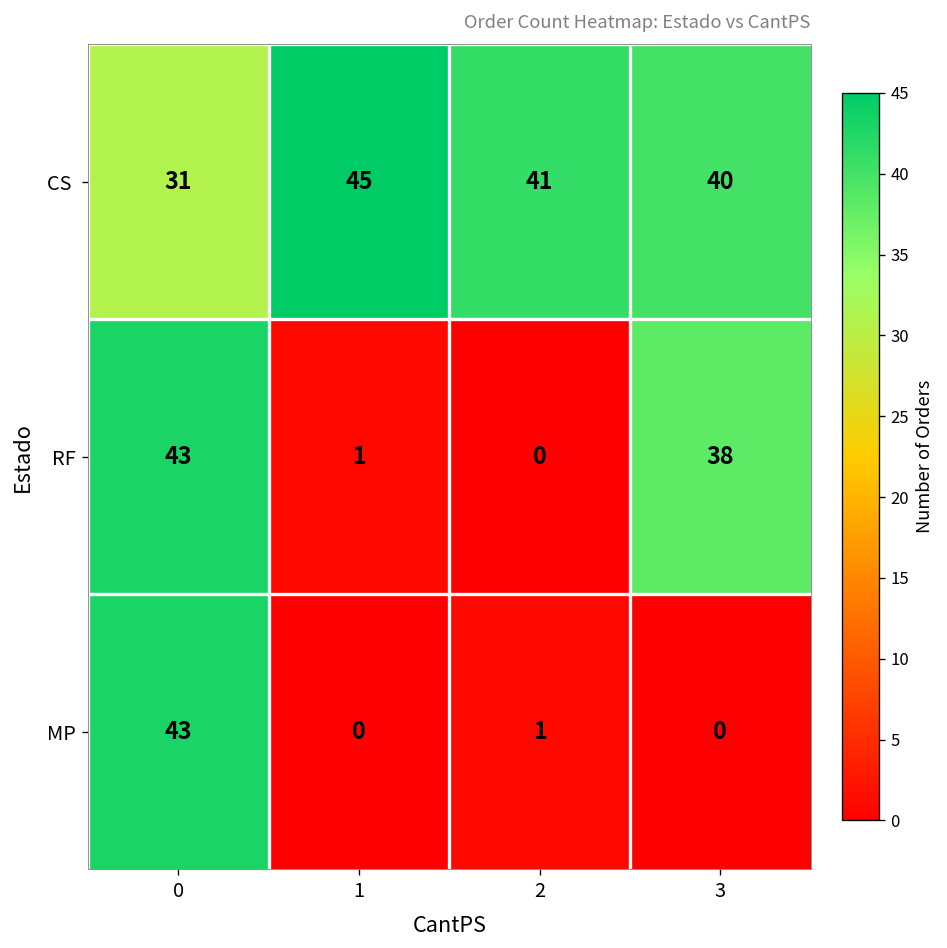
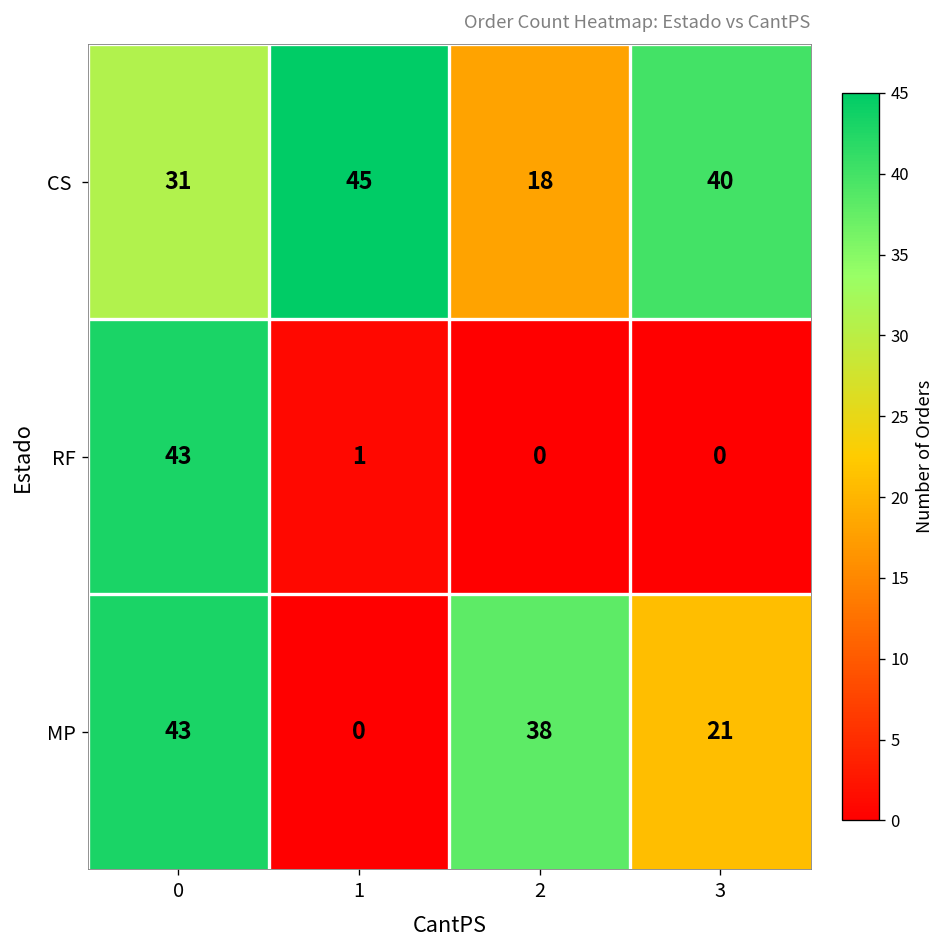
CS, 2: 41 -> 18
RF, 3: 38 -> 0
MP, 2: 1 -> 38
MP, 3: 0 -> 21
